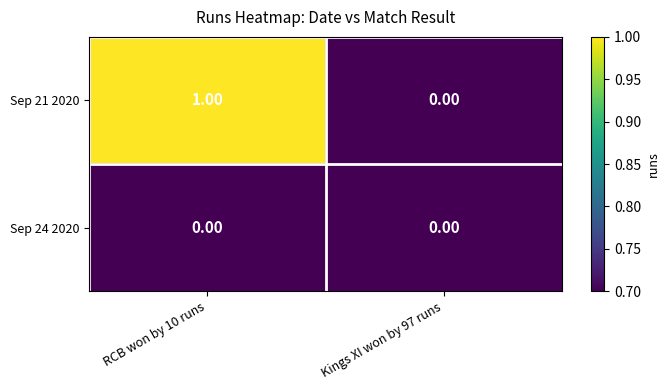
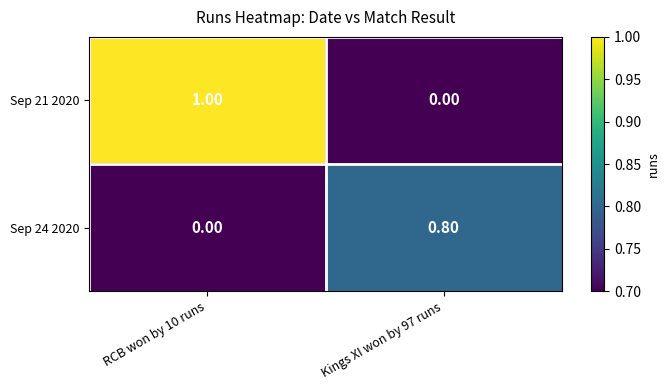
Sep 24 2020, Kings XI won by 97 runs: 0.00 -> 0.80
